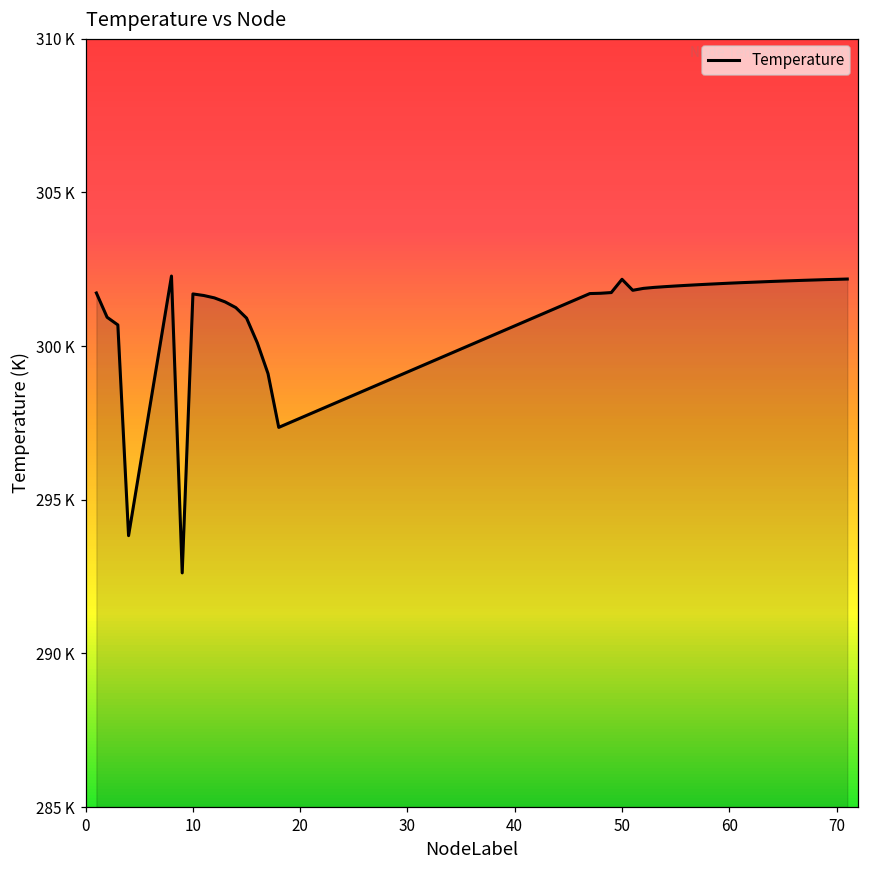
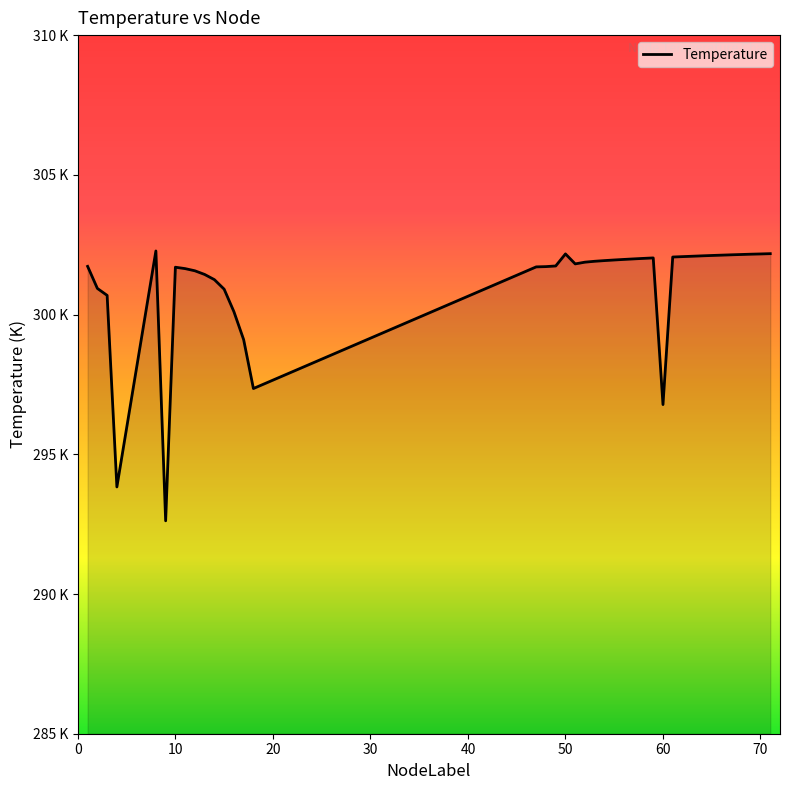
60: 302000 -> 296800
